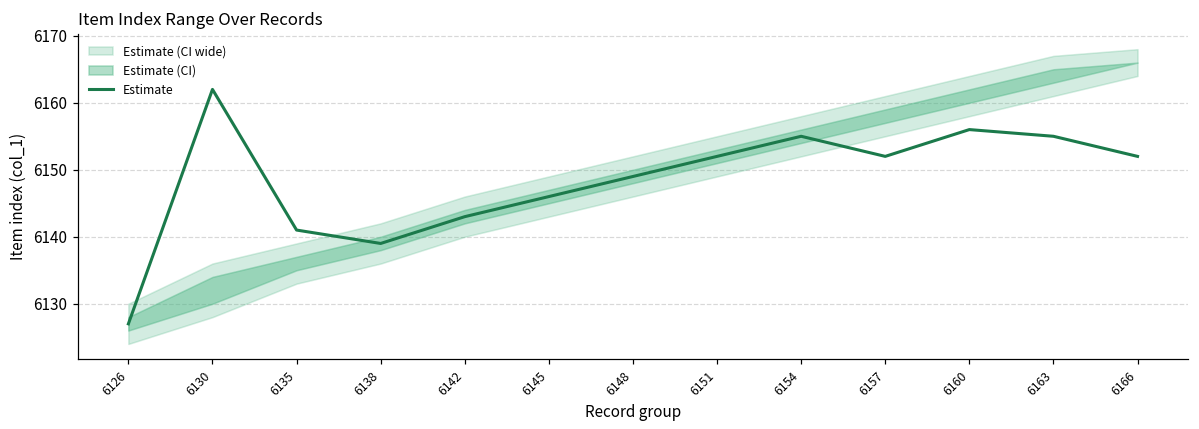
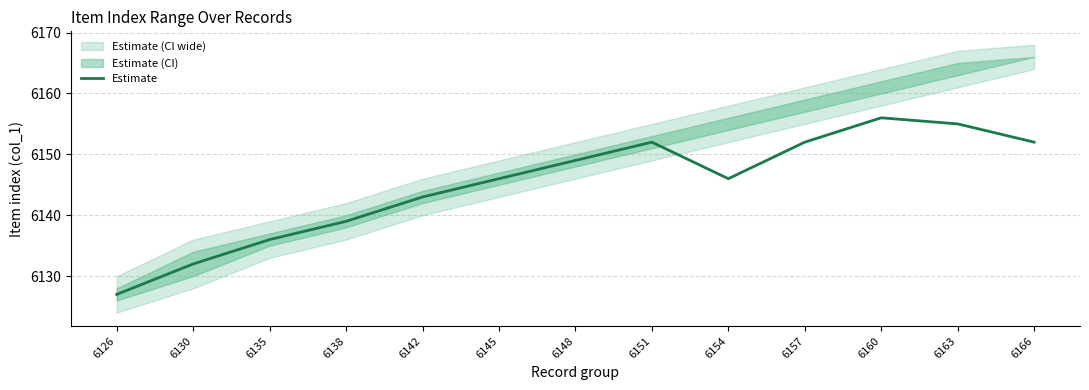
Estimate, 6130: 6162 -> 6132
Estimate, 6135: 6141 -> 6136
Estimate, 6154: 6155 -> 6146
